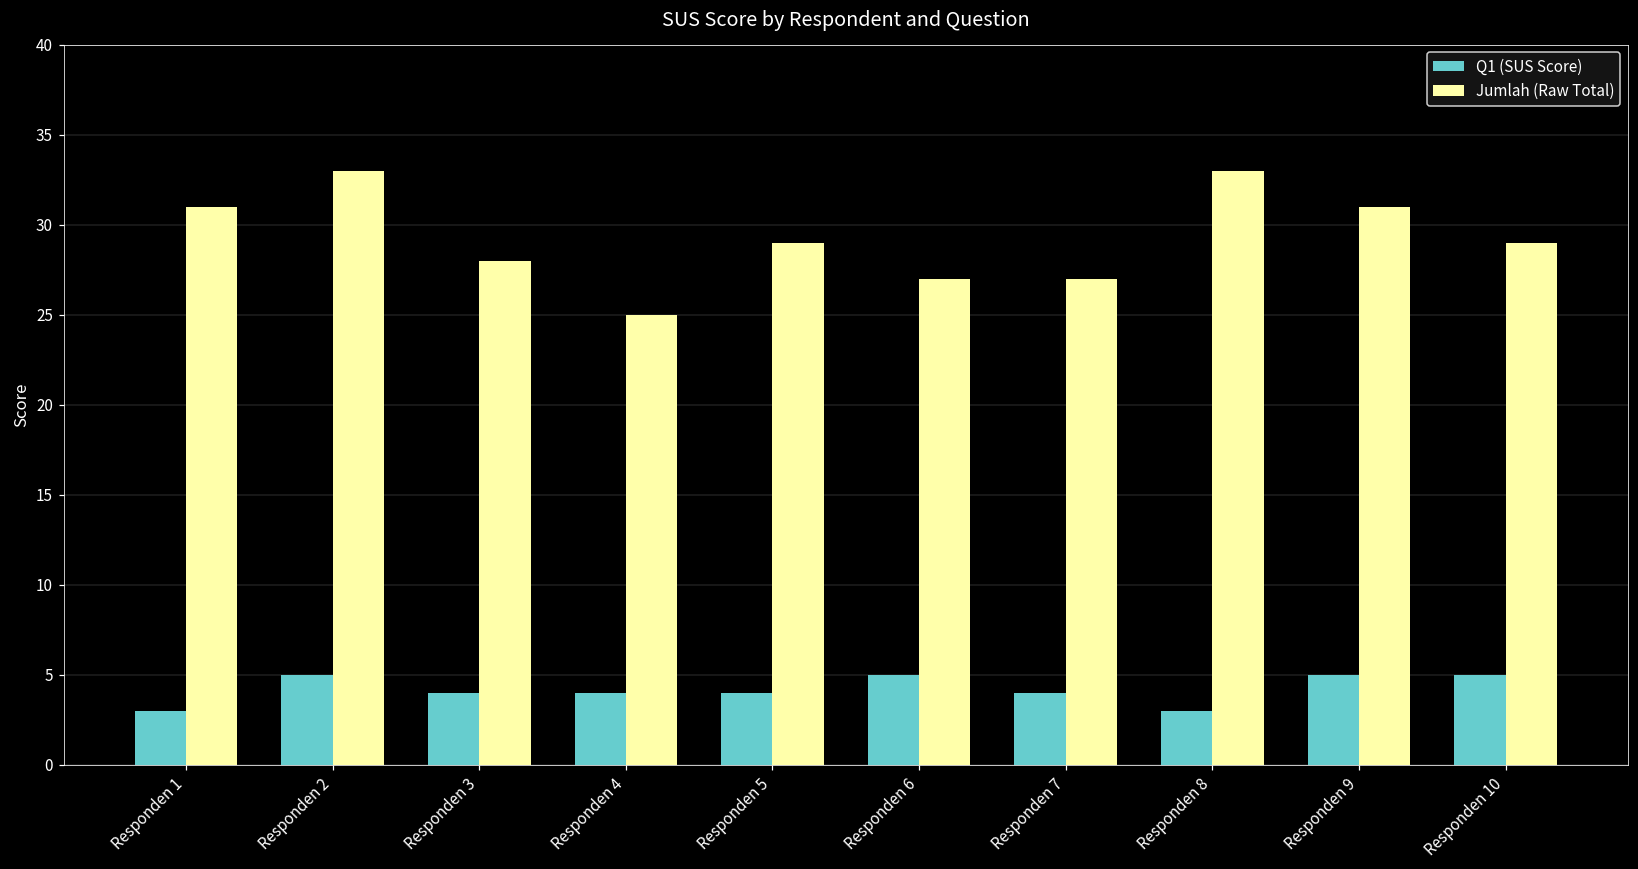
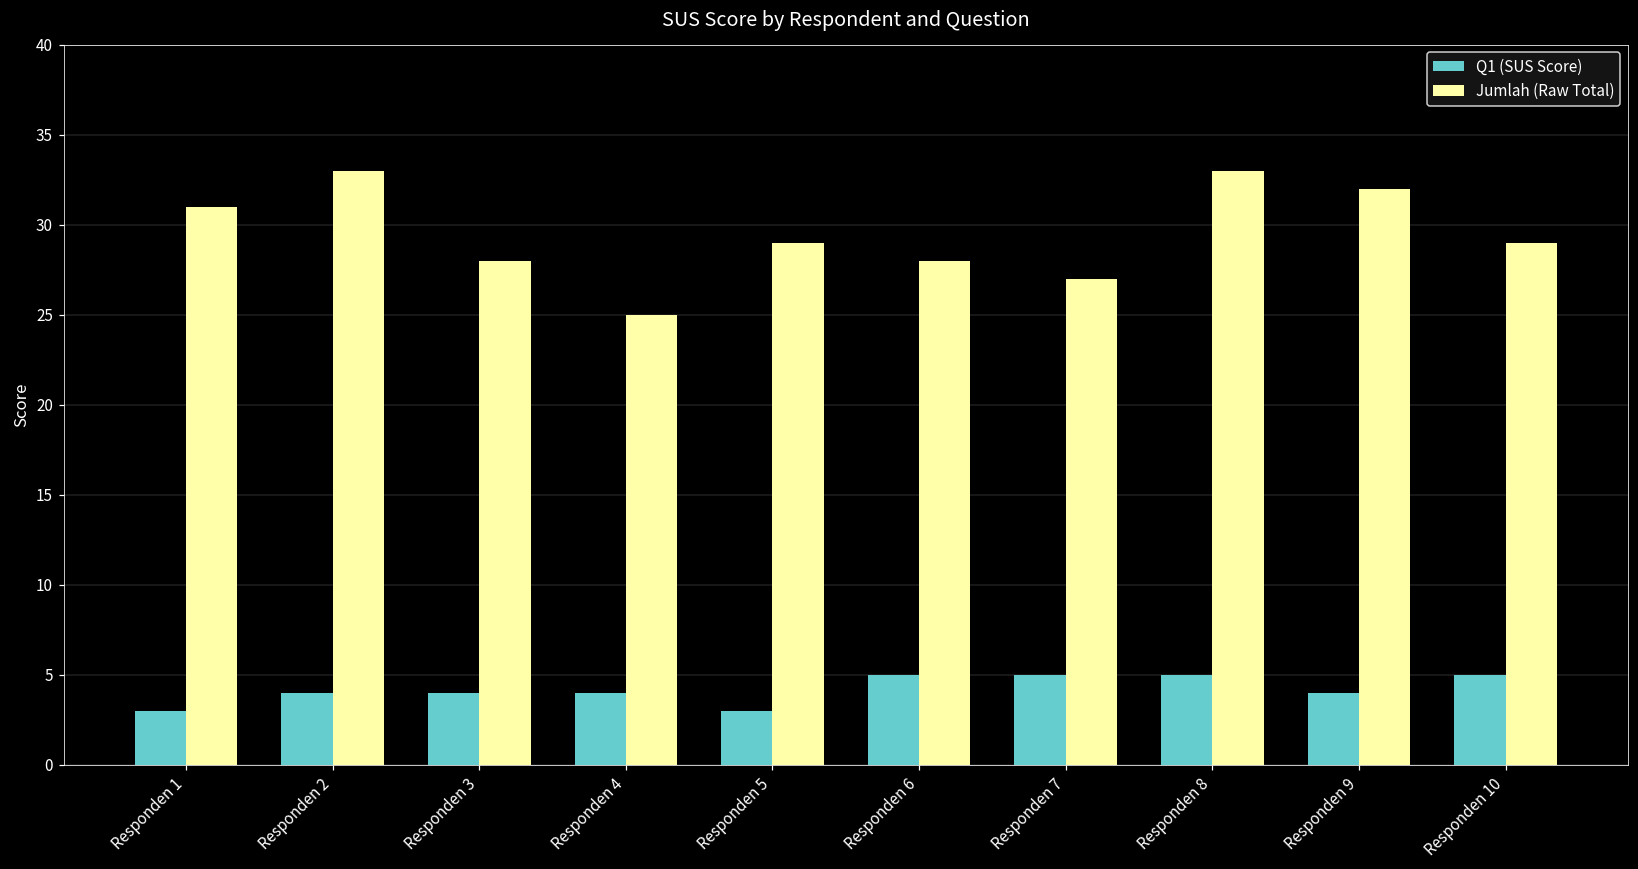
Q1 (SUS Score), Responden 2: 5 -> 4
Q1 (SUS Score), Responden 5: 4 -> 3
Jumlah (Raw Total), Responden 6: 27 -> 28
Q1 (SUS Score), Responden 7: 4 -> 5
Q1 (SUS Score), Responden 8: 3 -> 5
Q1 (SUS Score), Responden 9: 5 -> 4
Jumlah (Raw Total), Responden 9: 31 -> 32
